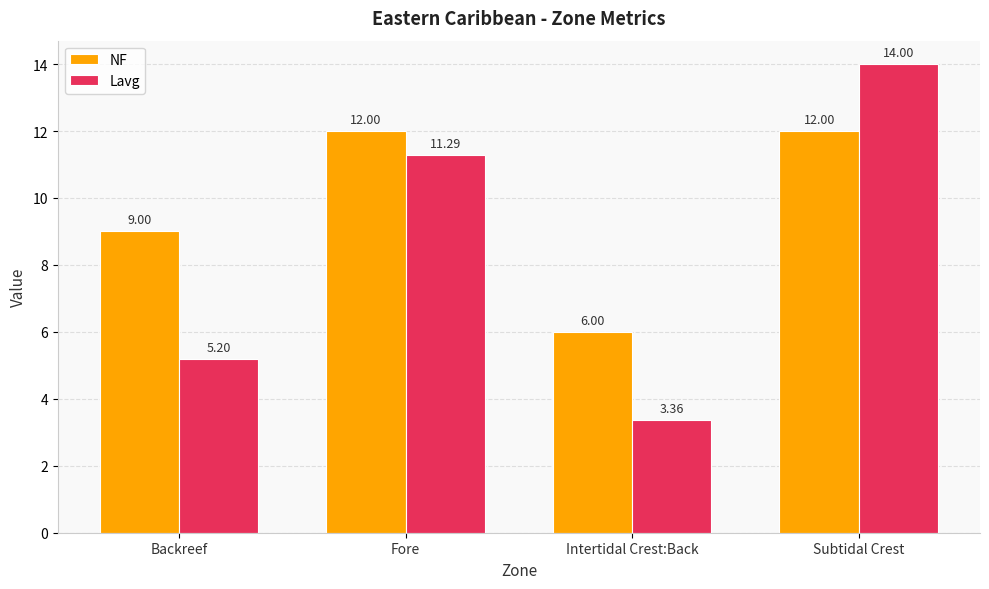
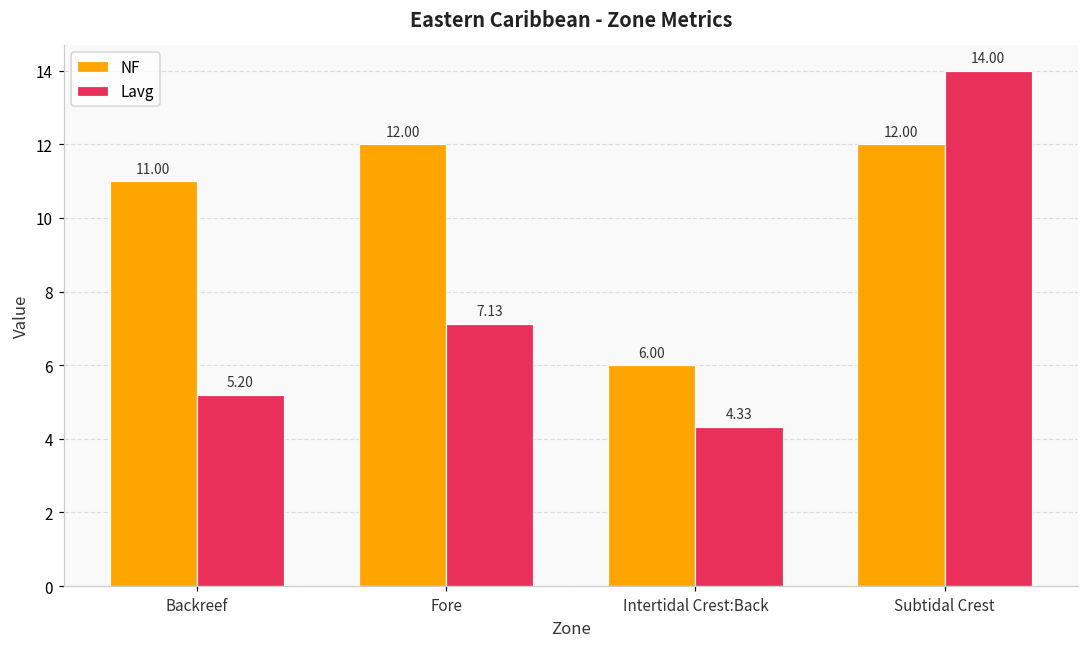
NF, Backreef: 9.00 -> 11.00
Lavg, Fore: 11.29 -> 7.13
Lavg, Intertidal Crest:Back: 3.36 -> 4.33
